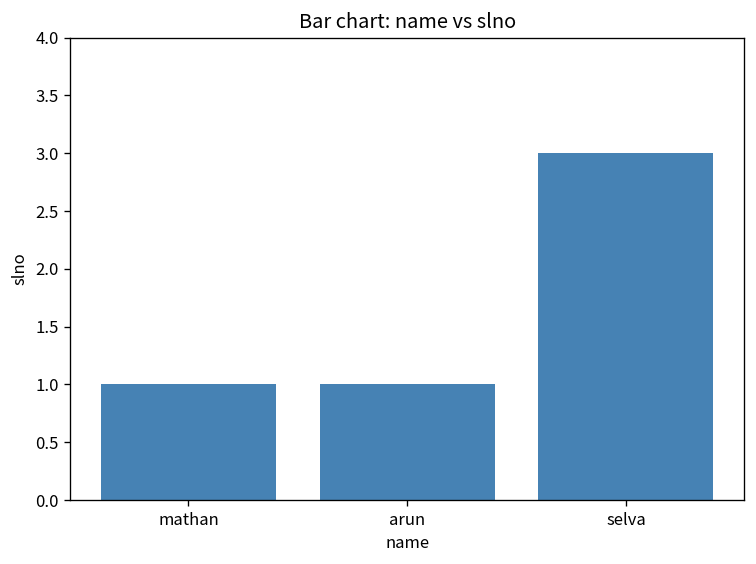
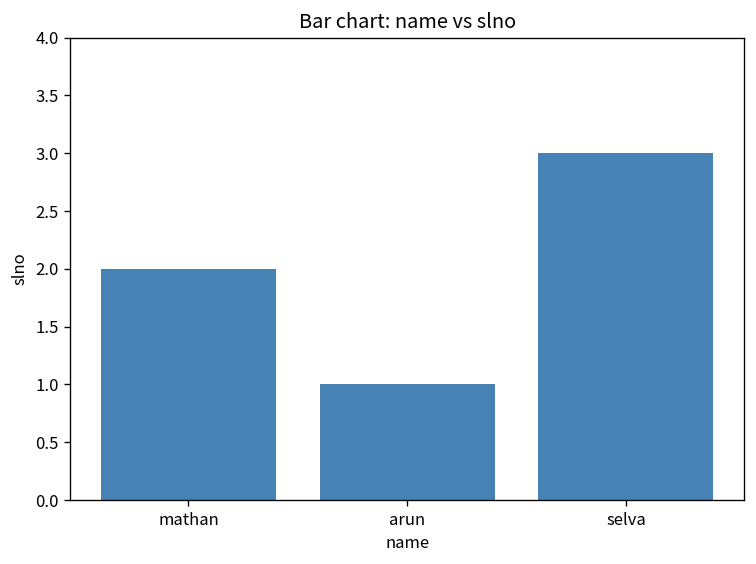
mathan: 1 -> 2
